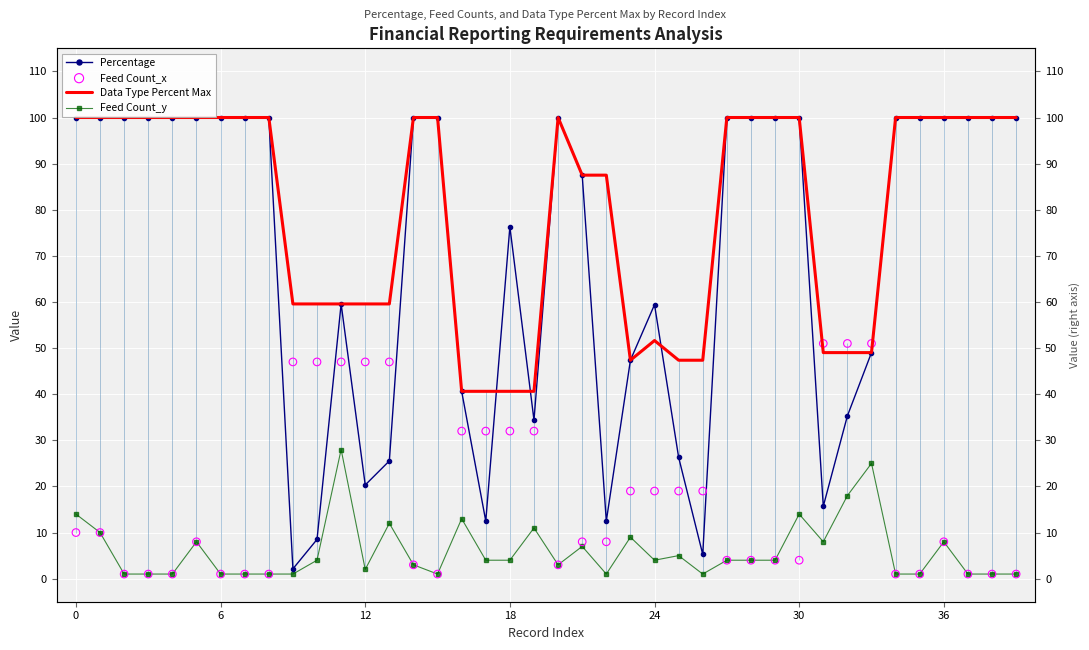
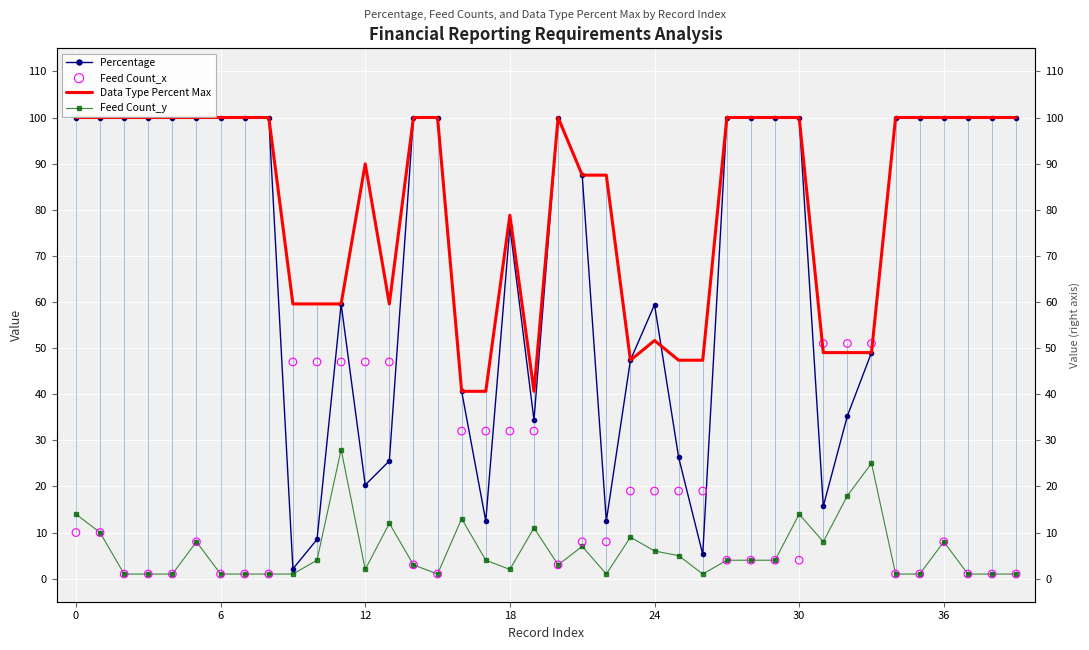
Data Type Percent Max, 12: 60 -> 90
Data Type Percent Max, 18: 41 -> 79
Feed Count_y, 18: 4 -> 2
Feed Count_y, 24: 4 -> 6
